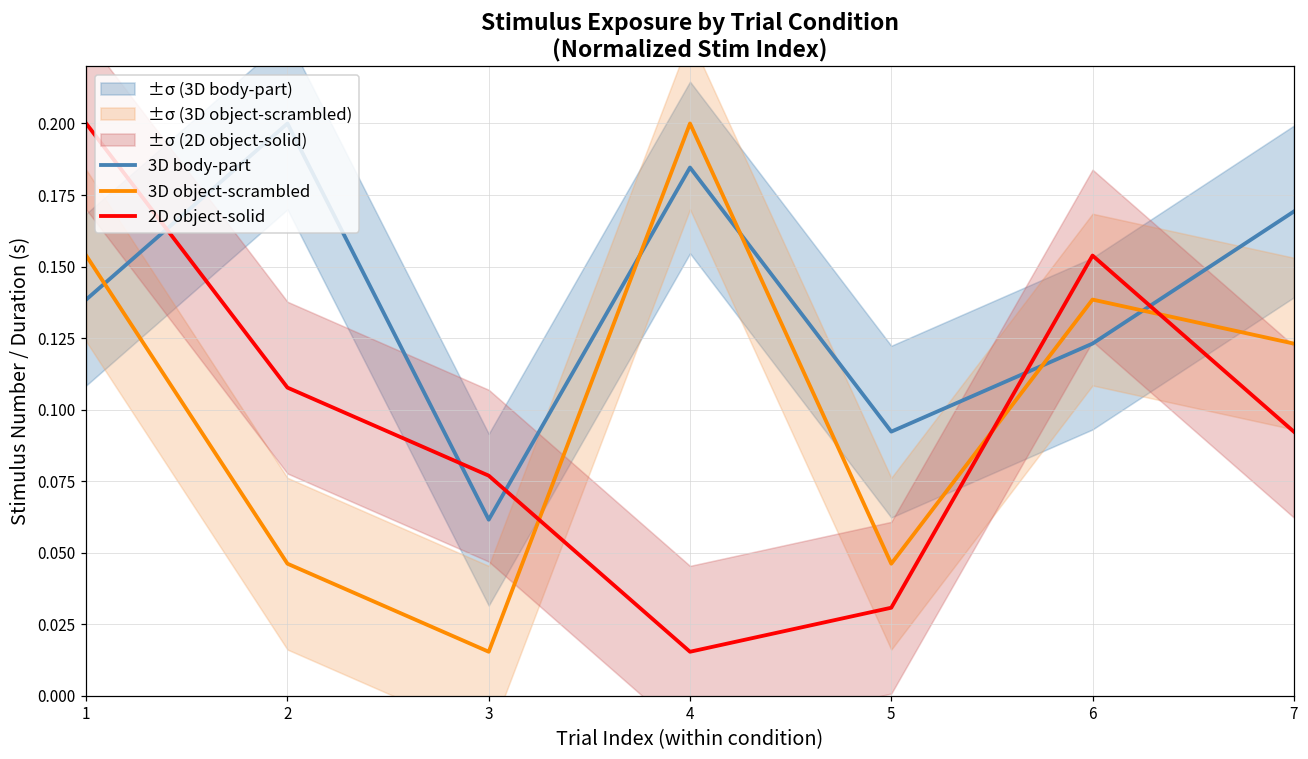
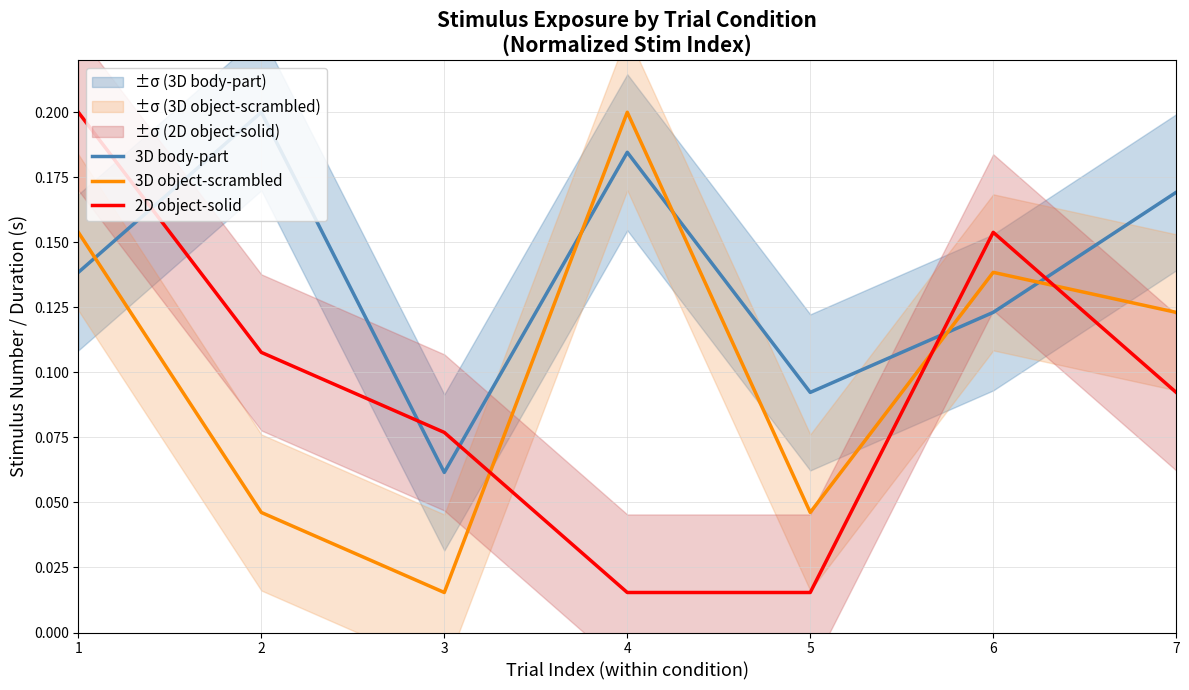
2D object-solid, 5: 0.031 -> 0.015
